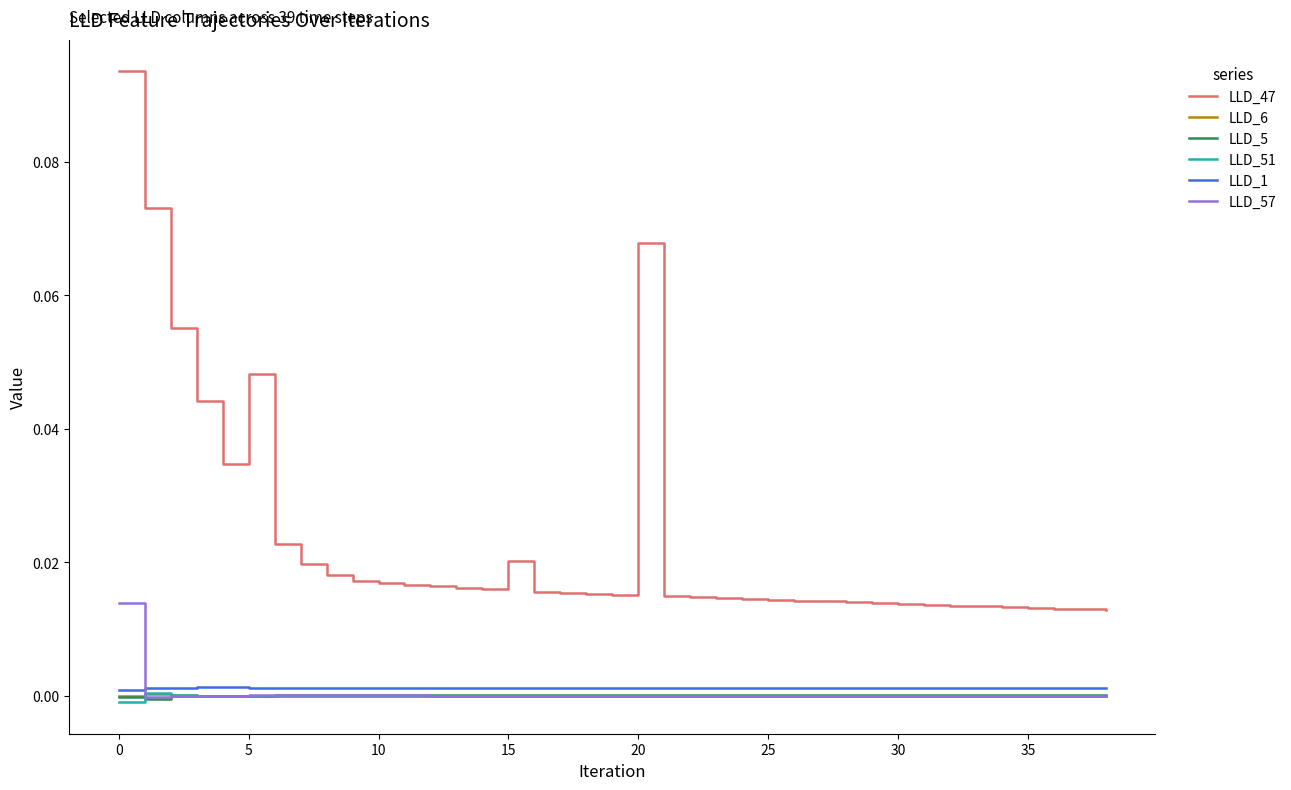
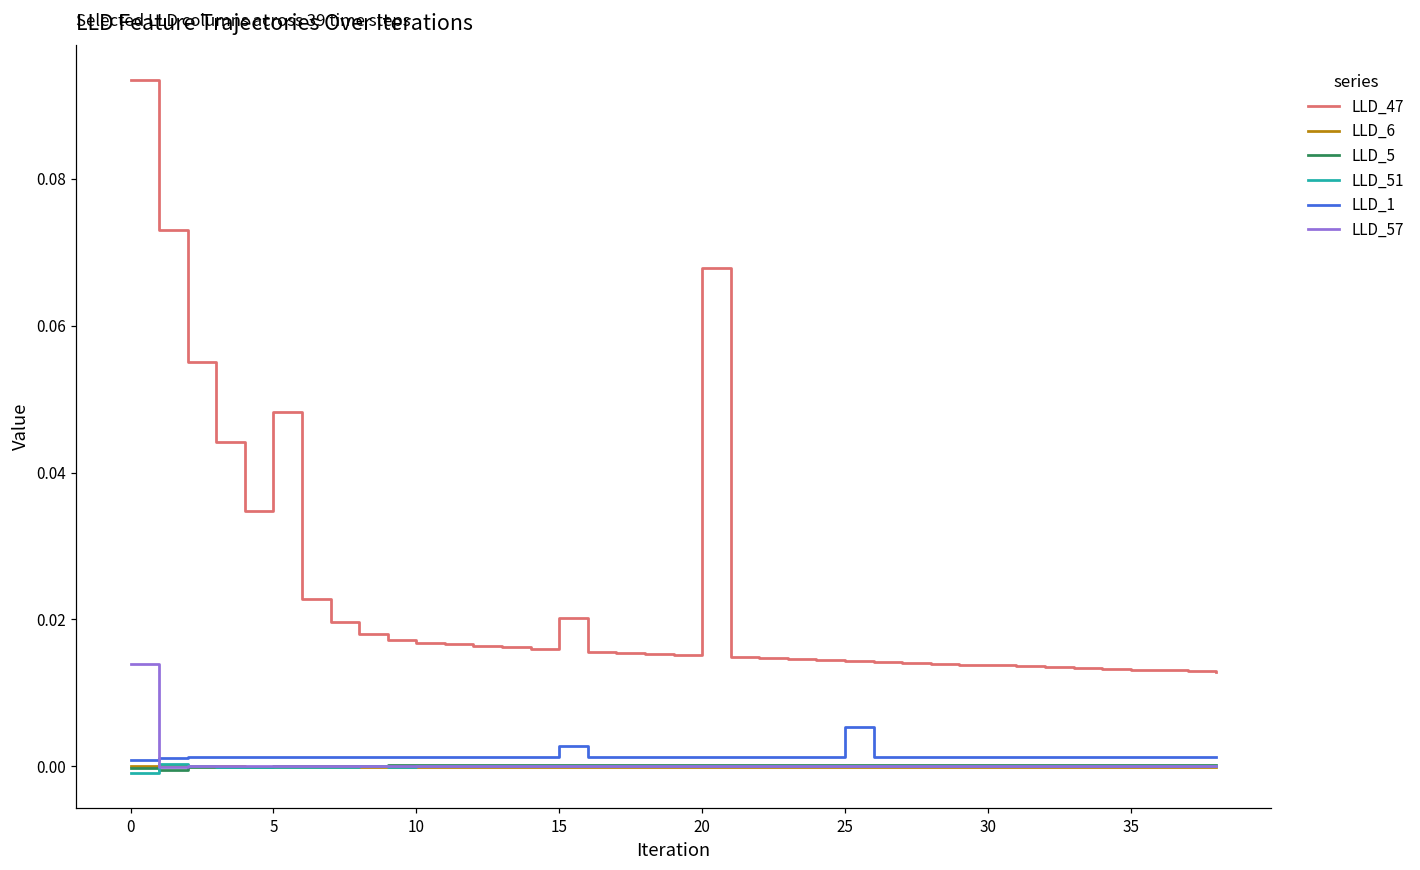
LLD_1, 15: 0.001 -> 0.003
LLD_1, 25: 0.001 -> 0.005
